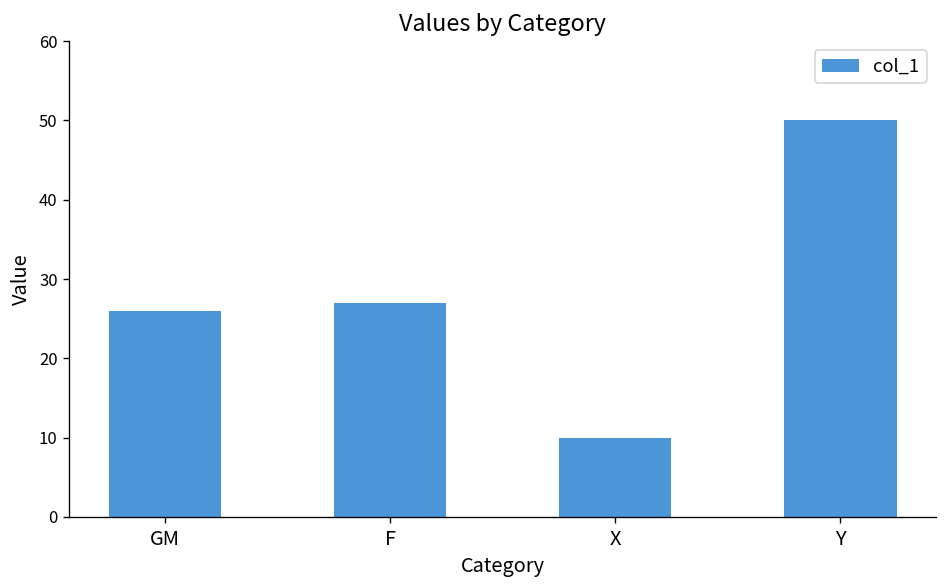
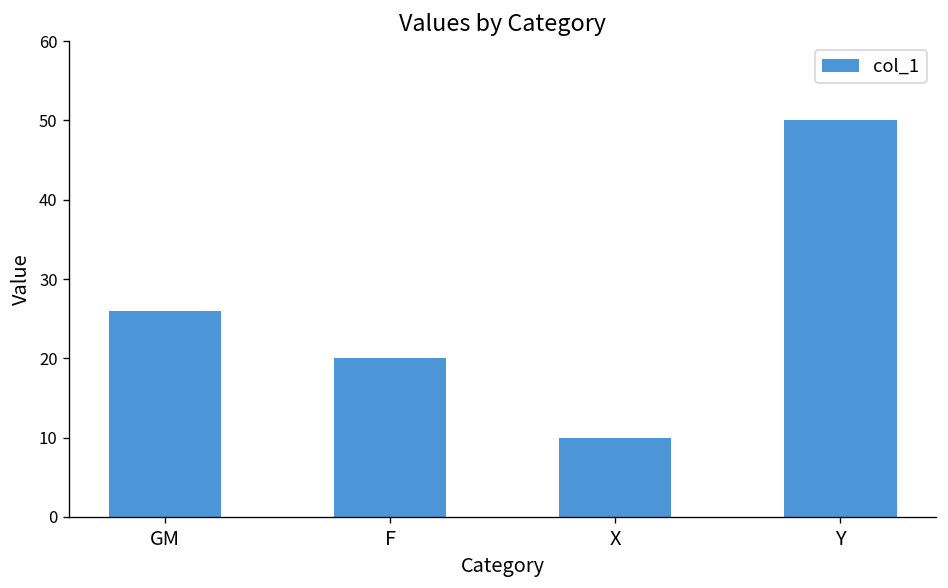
F: 27 -> 20
